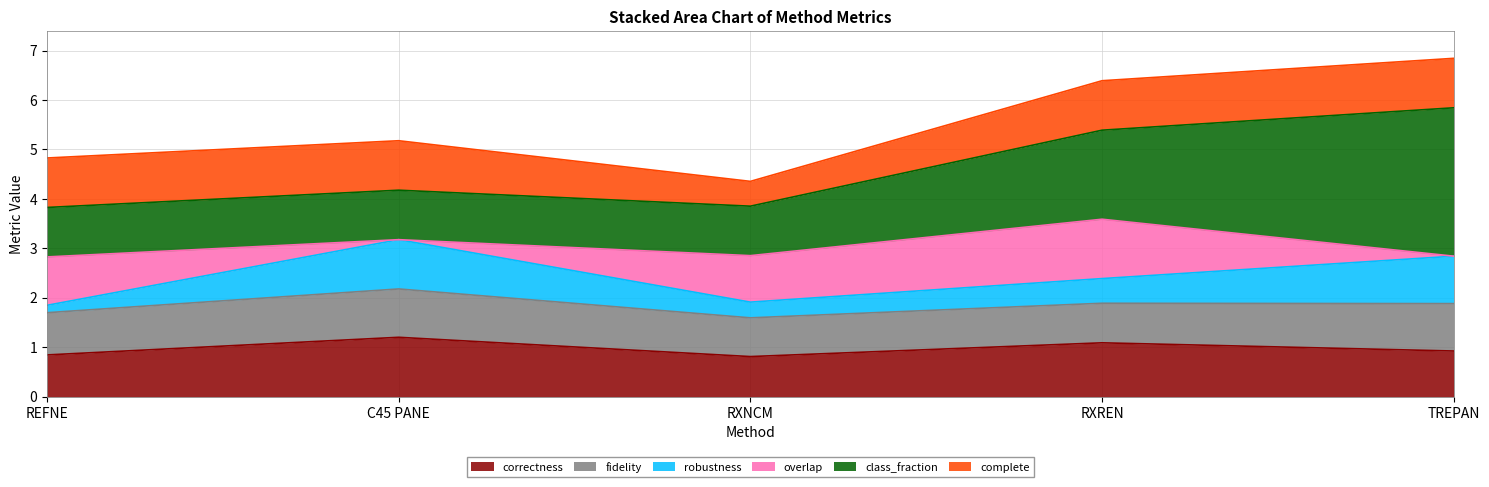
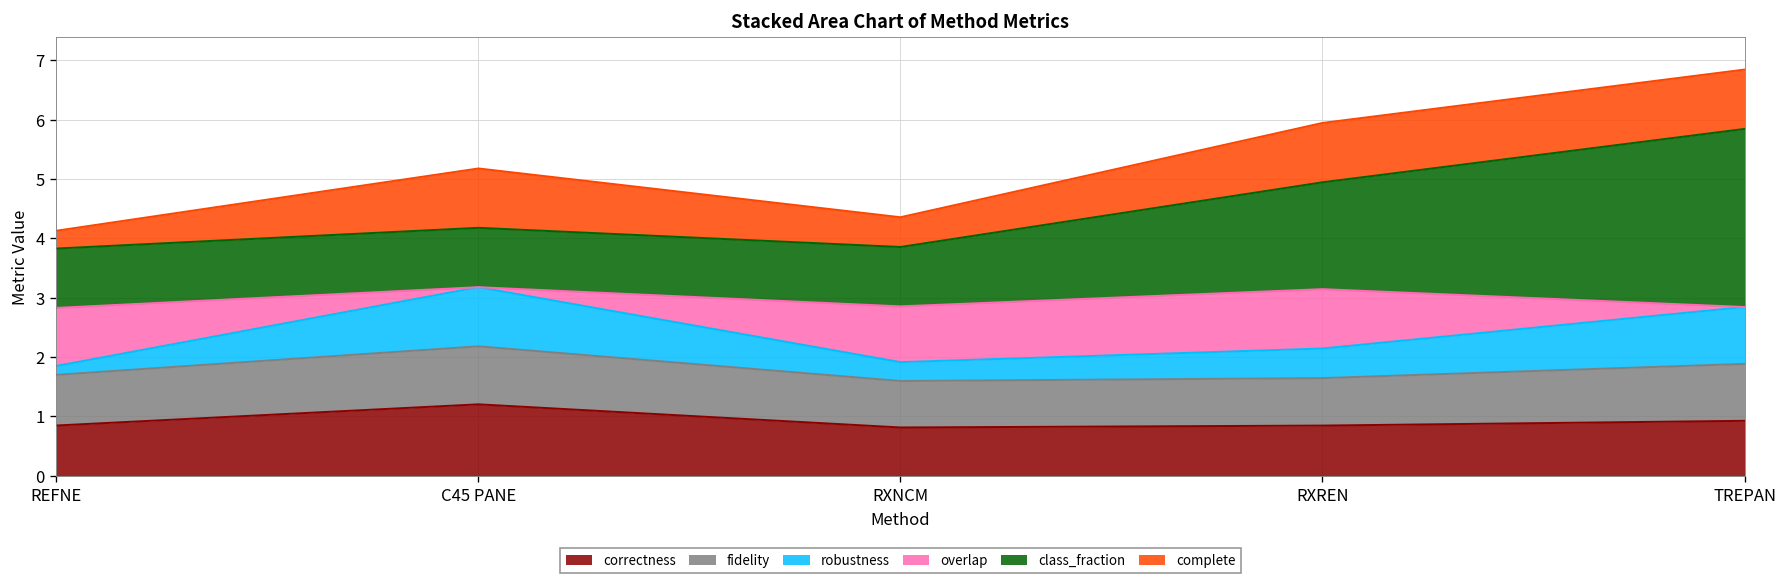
complete, REFNE: 1.0 -> 0.3
correctness, RXREN: 1.1 -> 0.8
overlap, RXREN: 1.2 -> 1.0
